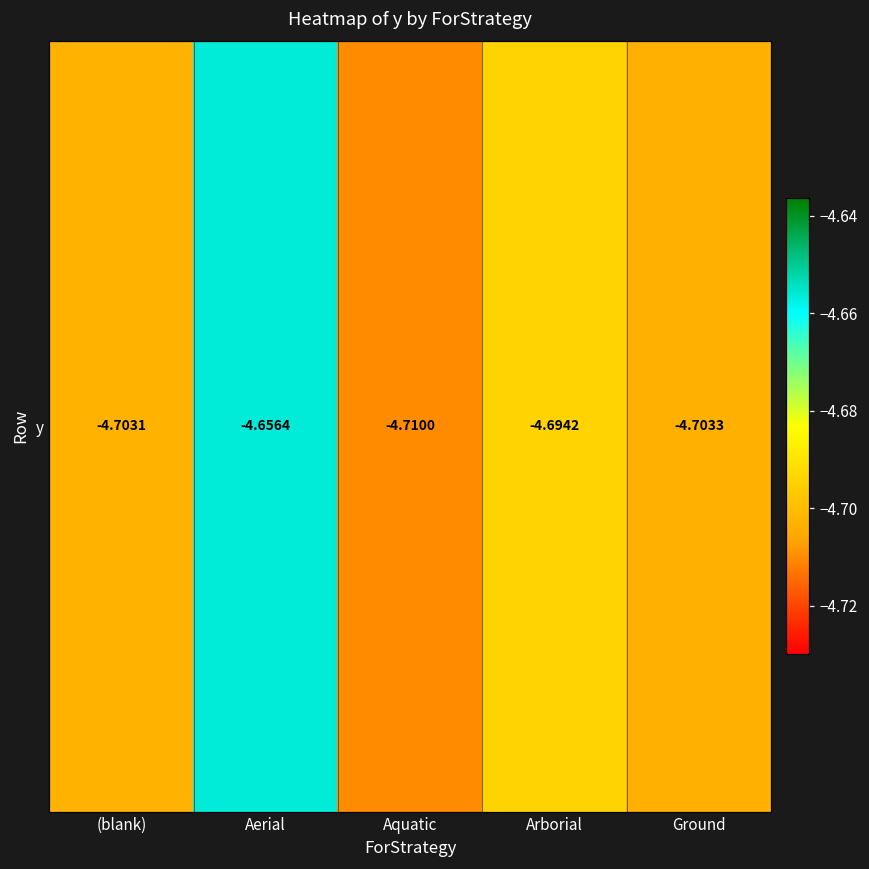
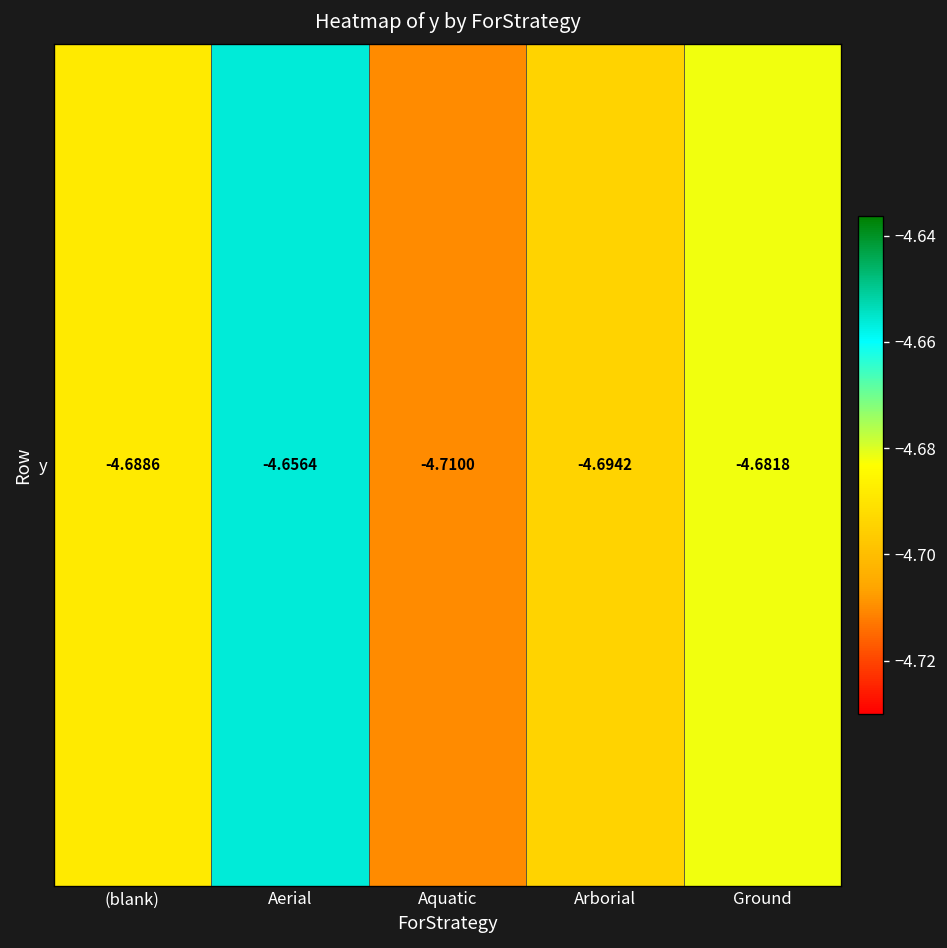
y, (blank): -4.7031 -> -4.6886
y, Ground: -4.7033 -> -4.6818
